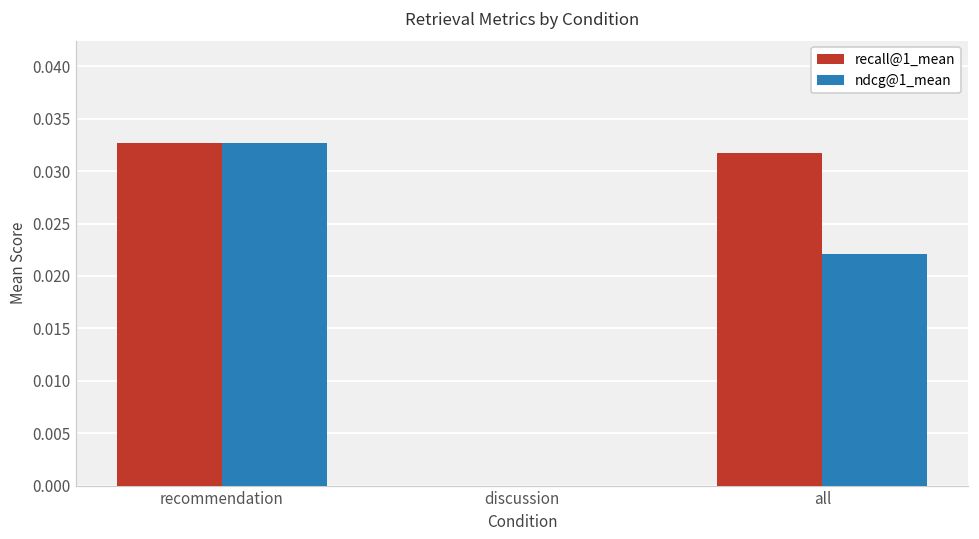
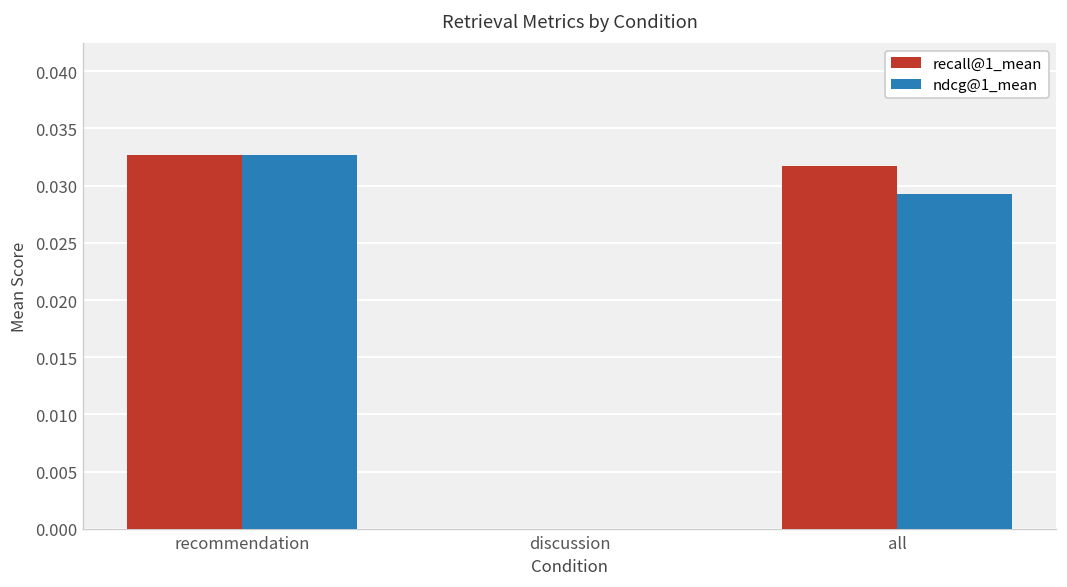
ndcg@1_mean, all: 0.022 -> 0.029
